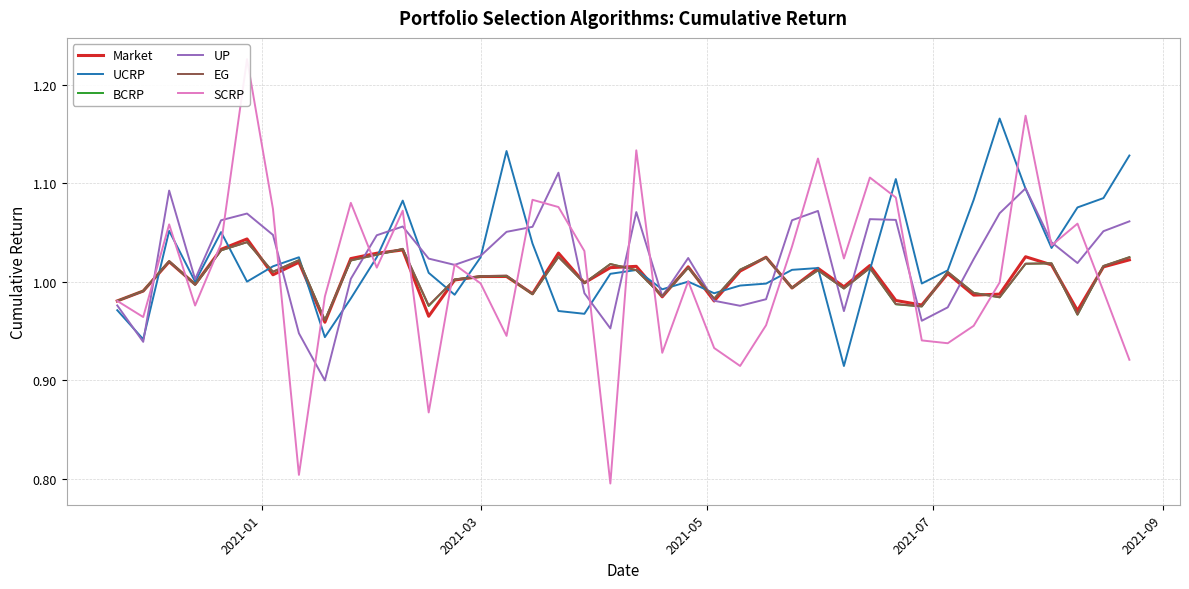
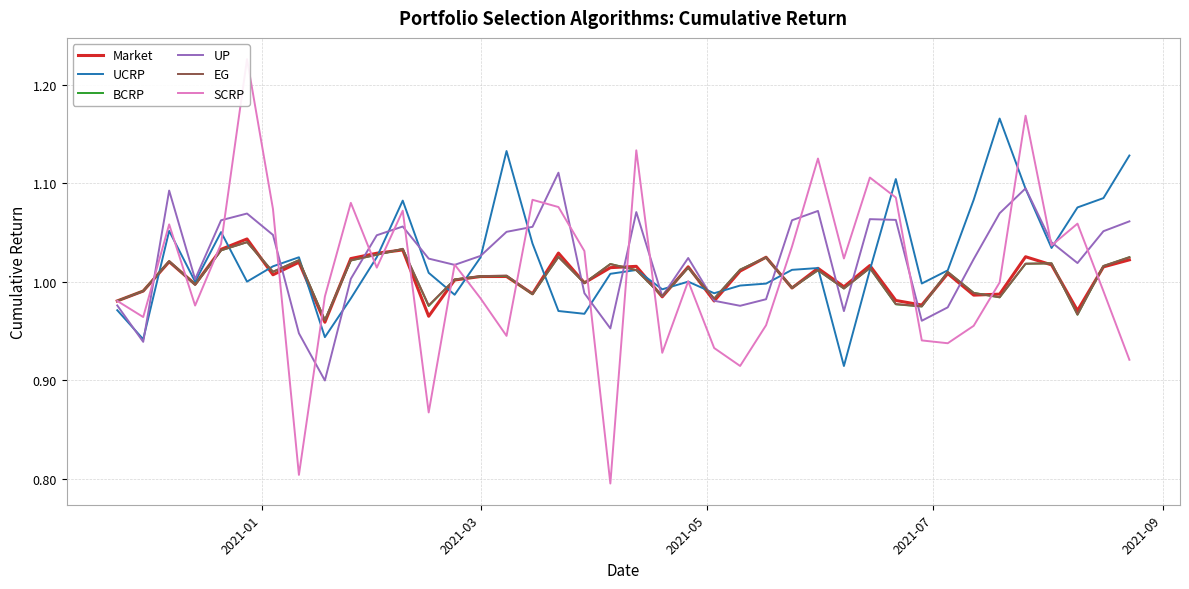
SCRP, 2021-03: 1.00 -> 0.98
